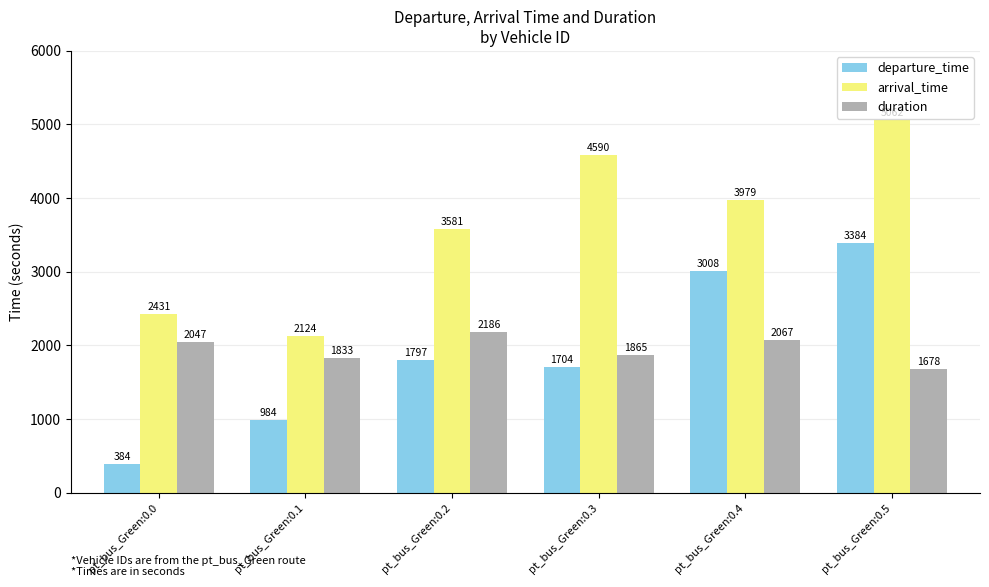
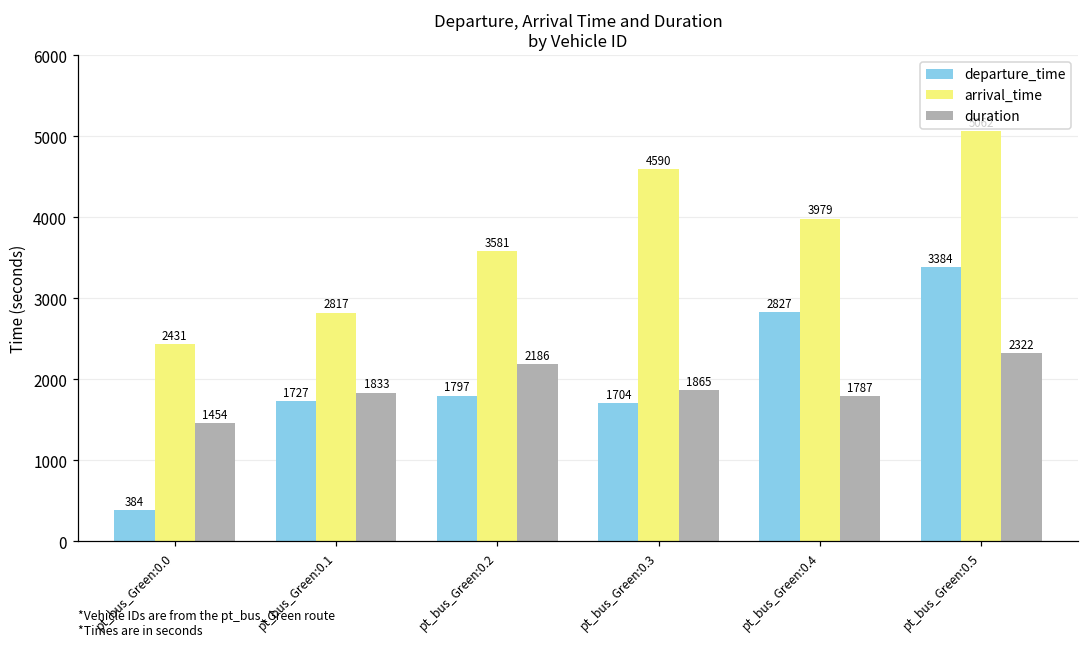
duration, pt_bus_Green:0.0: 2047 -> 1454
departure_time, pt_bus_Green:0.1: 984 -> 1727
arrival_time, pt_bus_Green:0.1: 2124 -> 2817
departure_time, pt_bus_Green:0.4: 3008 -> 2827
duration, pt_bus_Green:0.4: 2067 -> 1787
duration, pt_bus_Green:0.5: 1678 -> 2322
